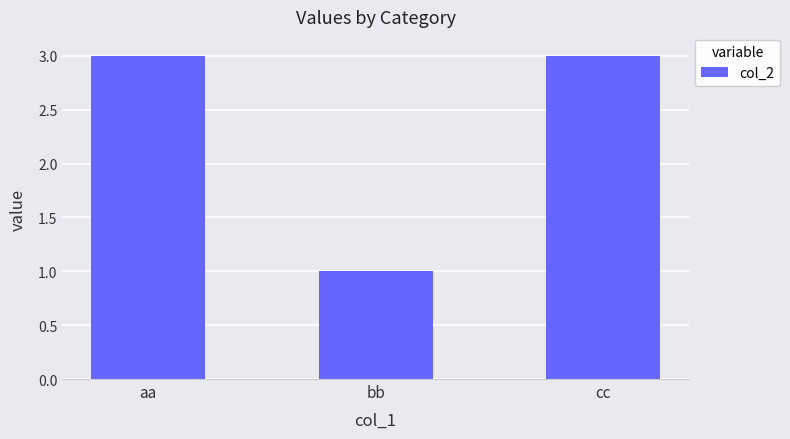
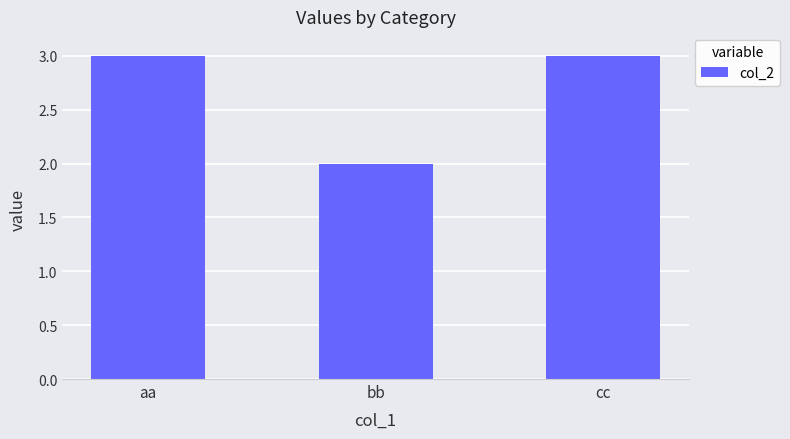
bb: 1 -> 2
